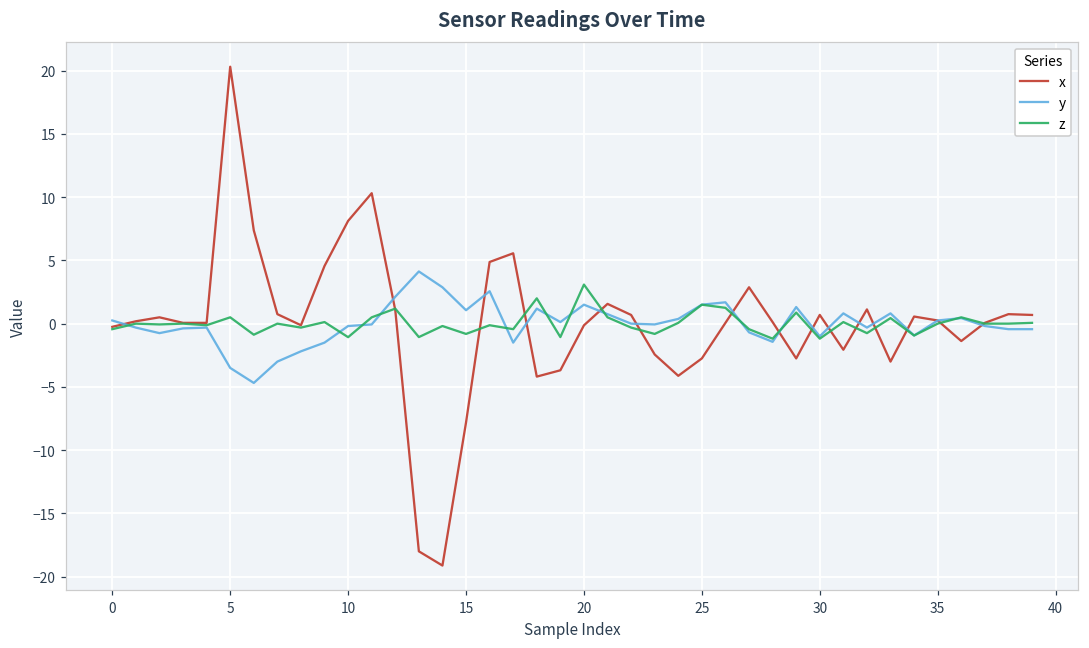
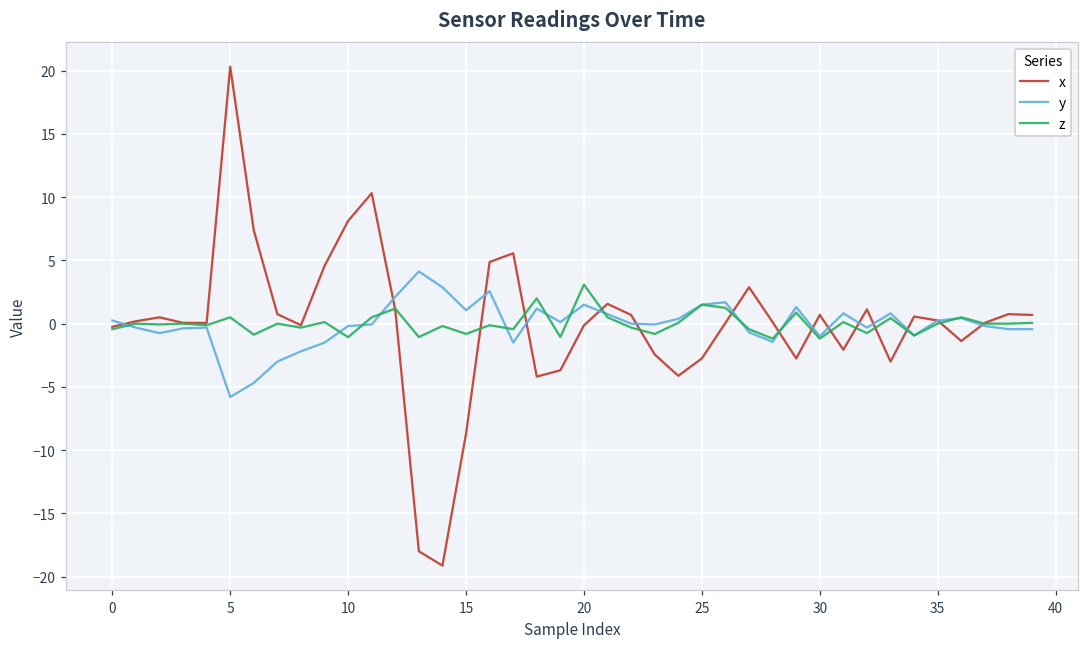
y, 5: -3.5 -> -5.8
x, 15: -7.8 -> -8.7
